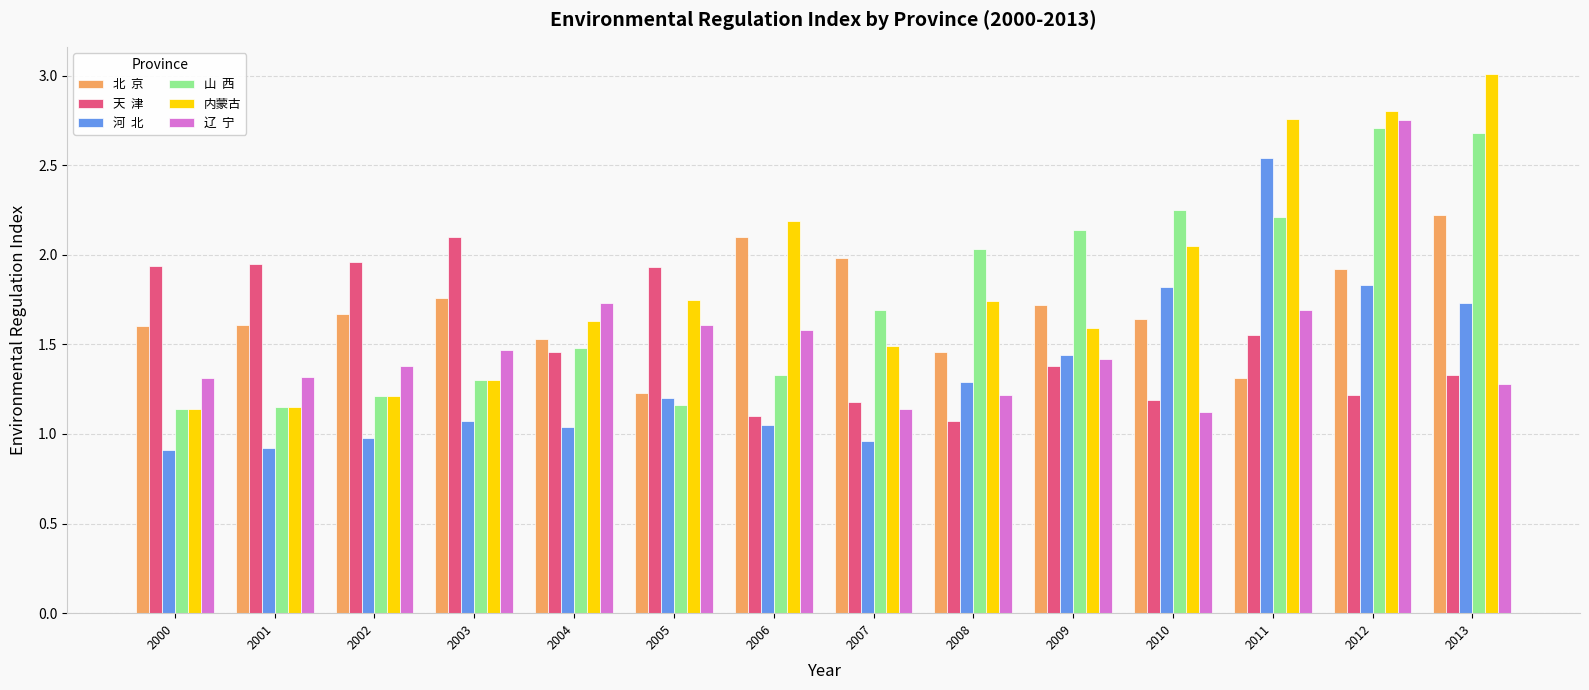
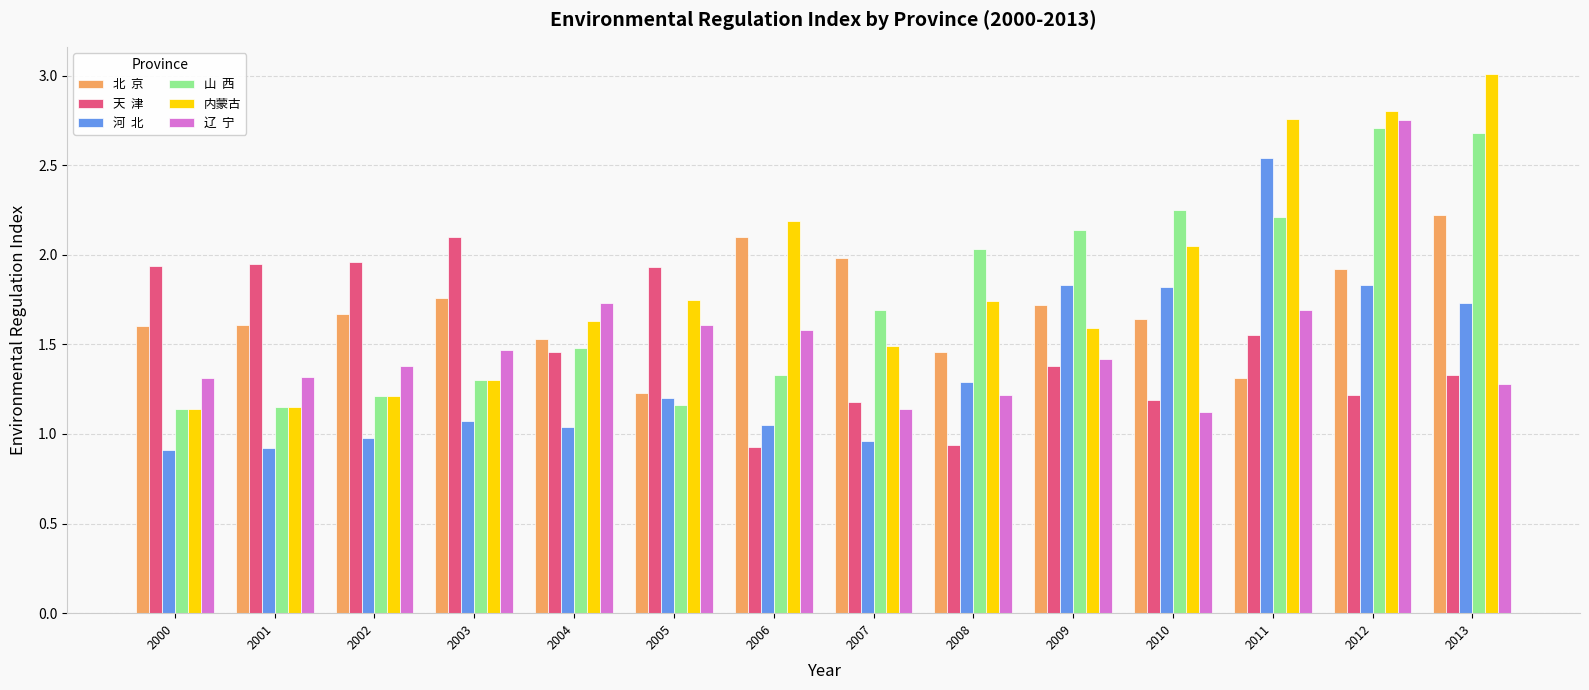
天 津, 2006: 1.10 -> 0.93
天 津, 2008: 1.07 -> 0.94
河 北, 2009: 1.44 -> 1.83
